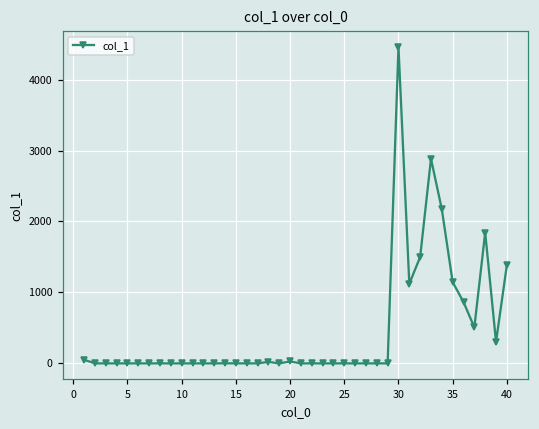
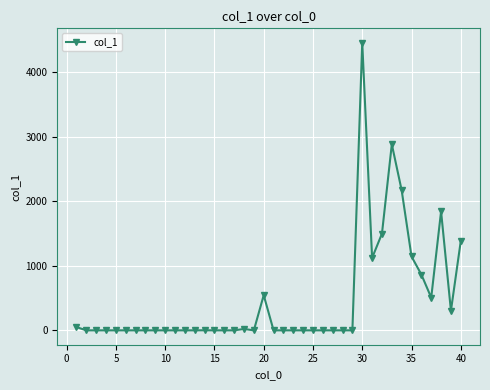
20: 0 -> 500
